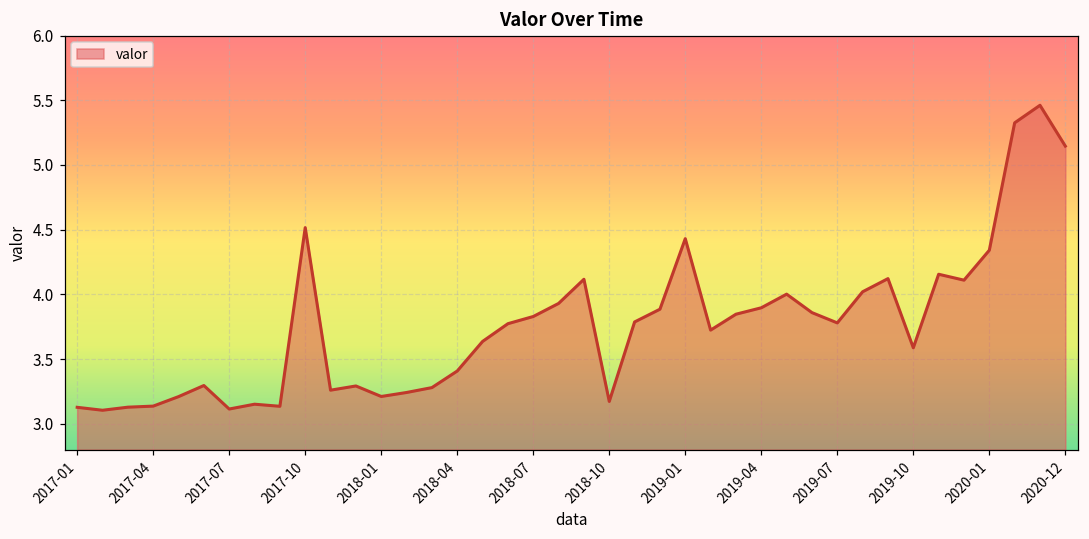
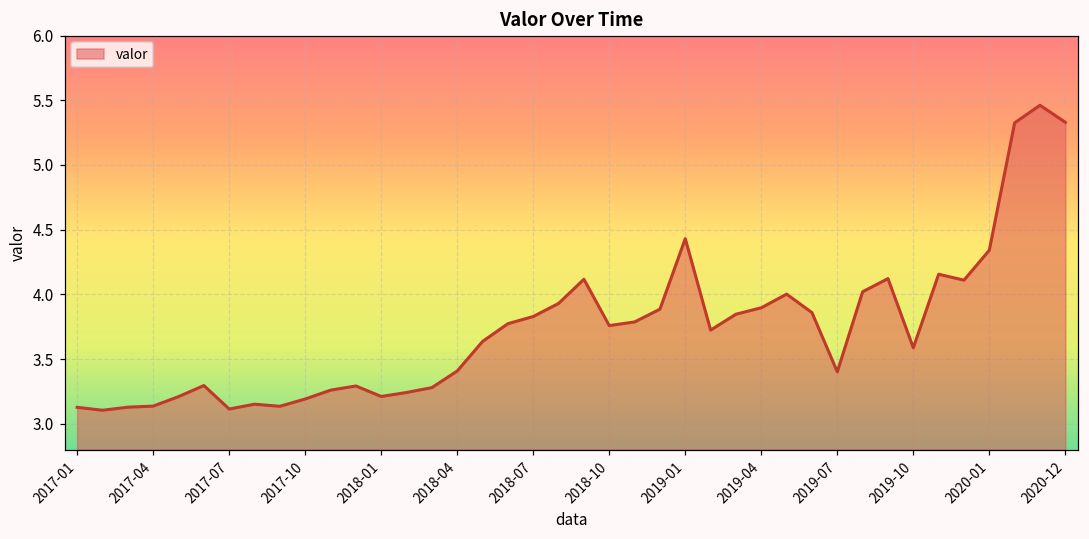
2017-10: 4.52 -> 3.19
2018-10: 3.17 -> 3.76
2019-07: 3.78 -> 3.40
2020-12: 5.15 -> 5.33
